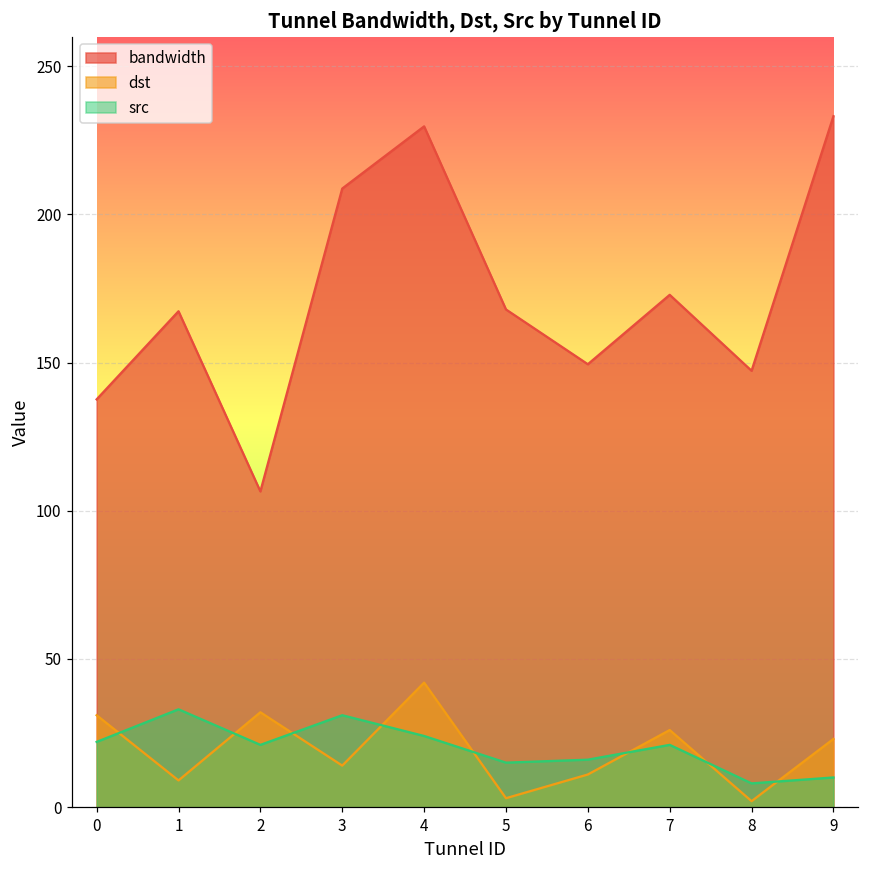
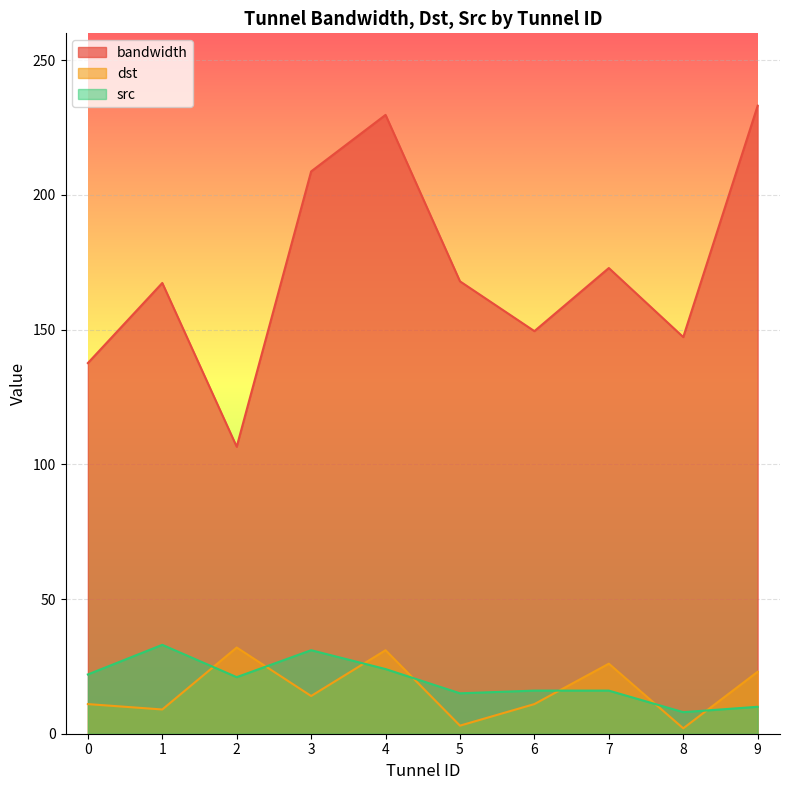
dst, 0: 31 -> 11
dst, 4: 42 -> 31
src, 7: 21 -> 16
